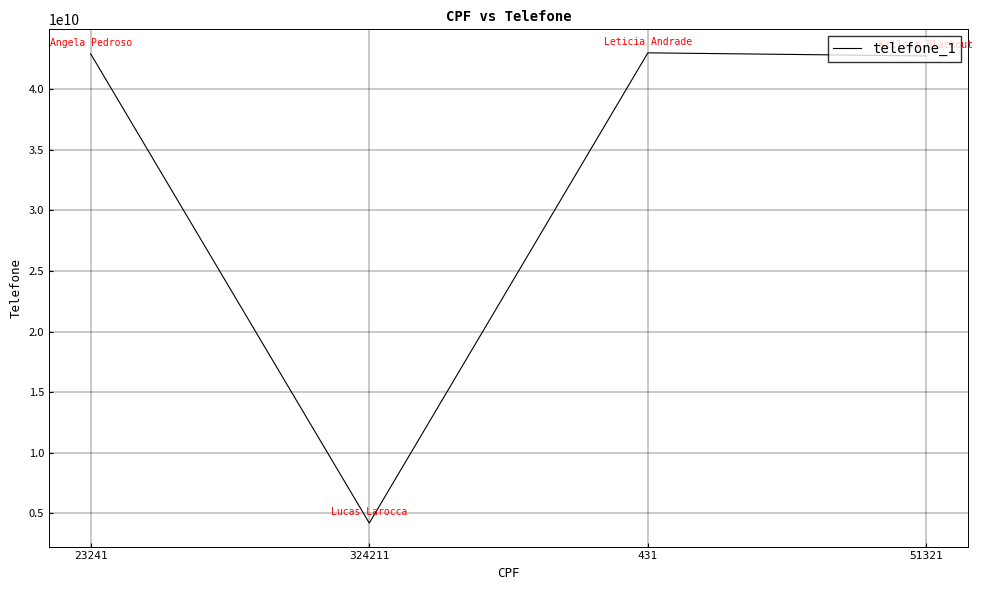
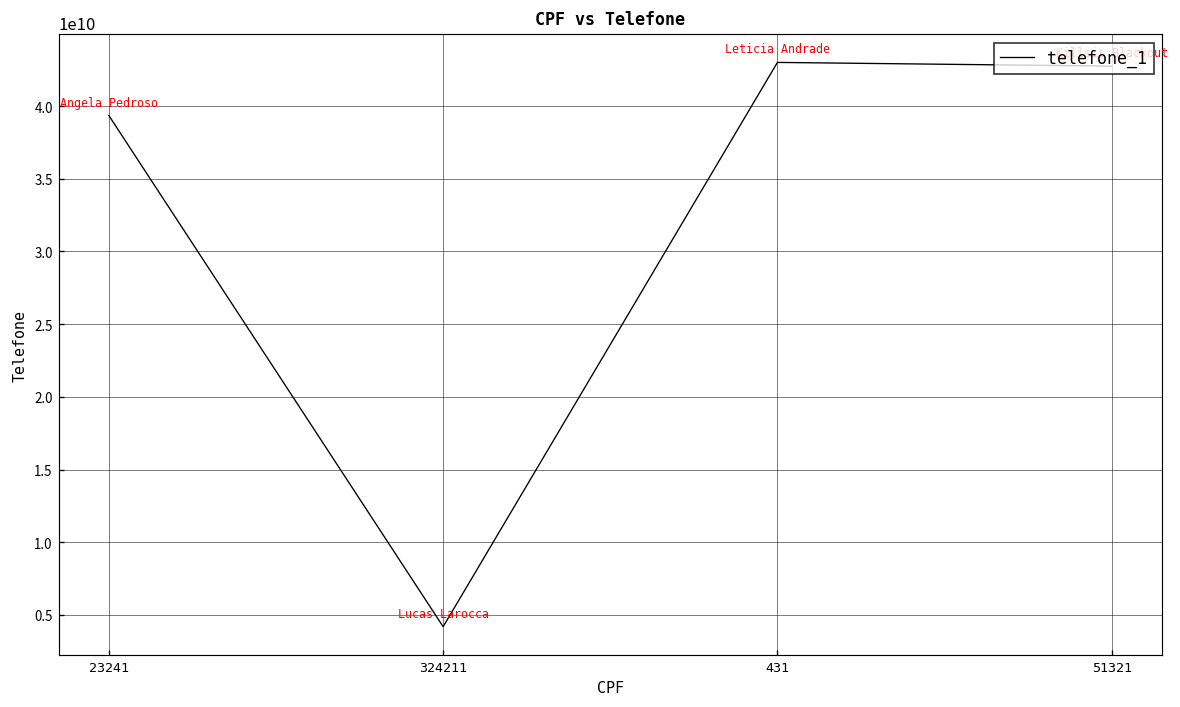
23241: 42900000000 -> 39300000000
